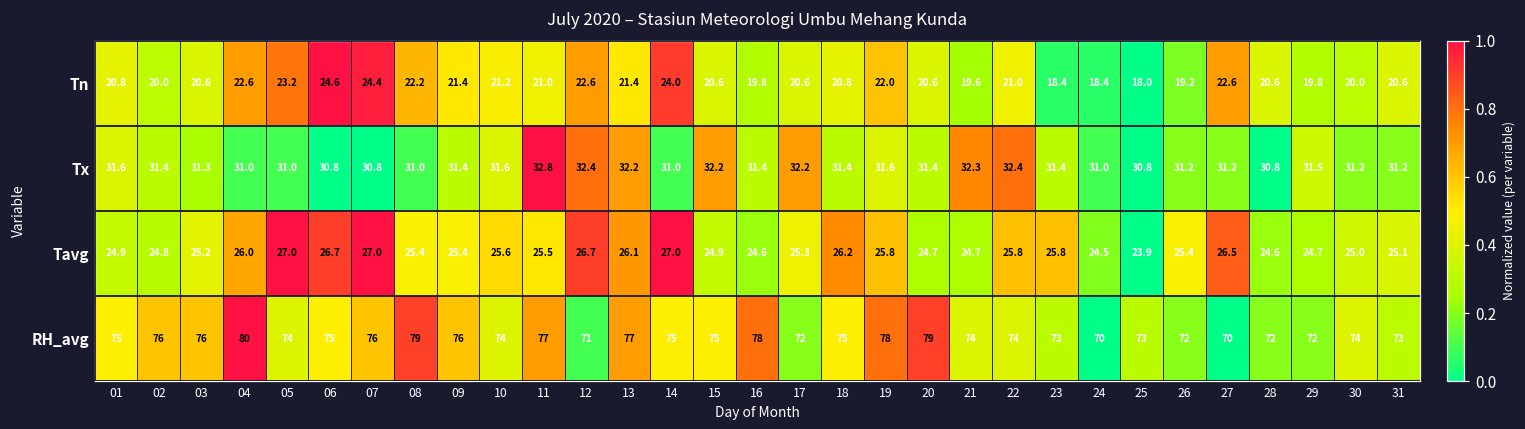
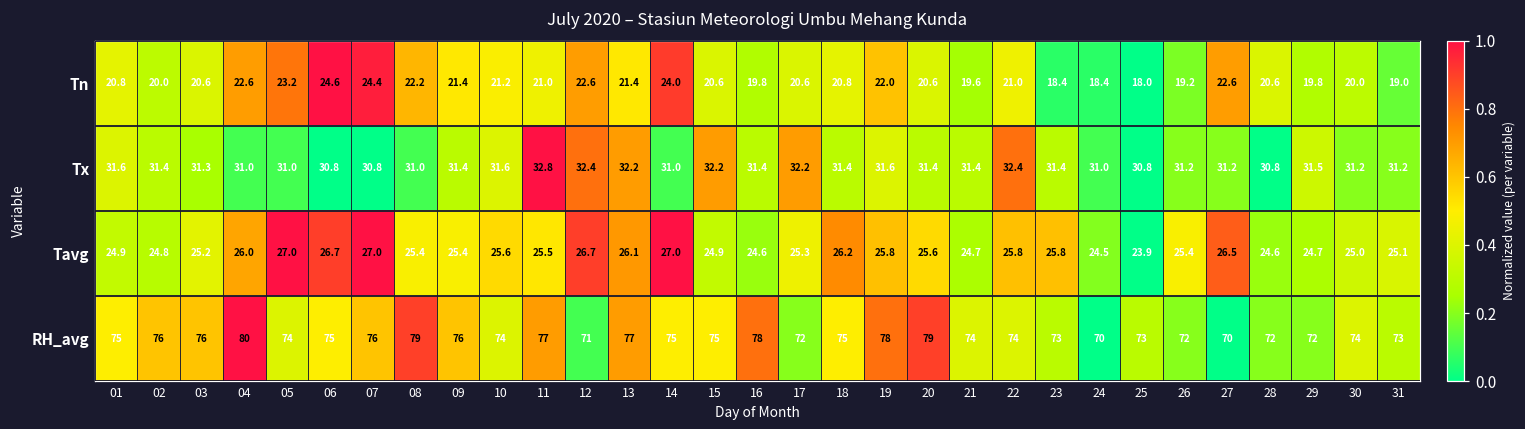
Tn, 31: 20.6 -> 19.0
Tx, 21: 32.3 -> 31.4
Tavg, 20: 24.7 -> 25.6
